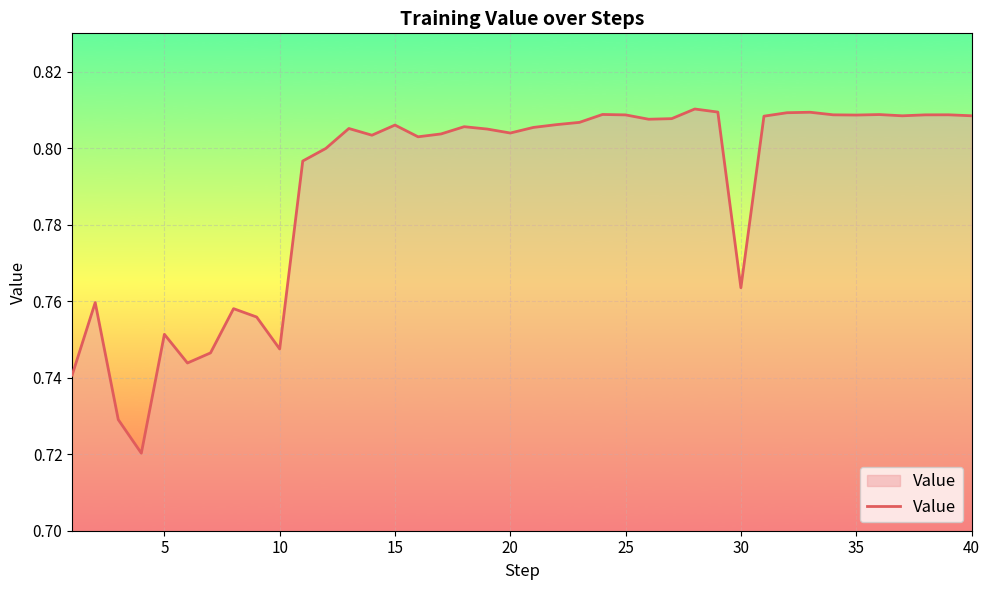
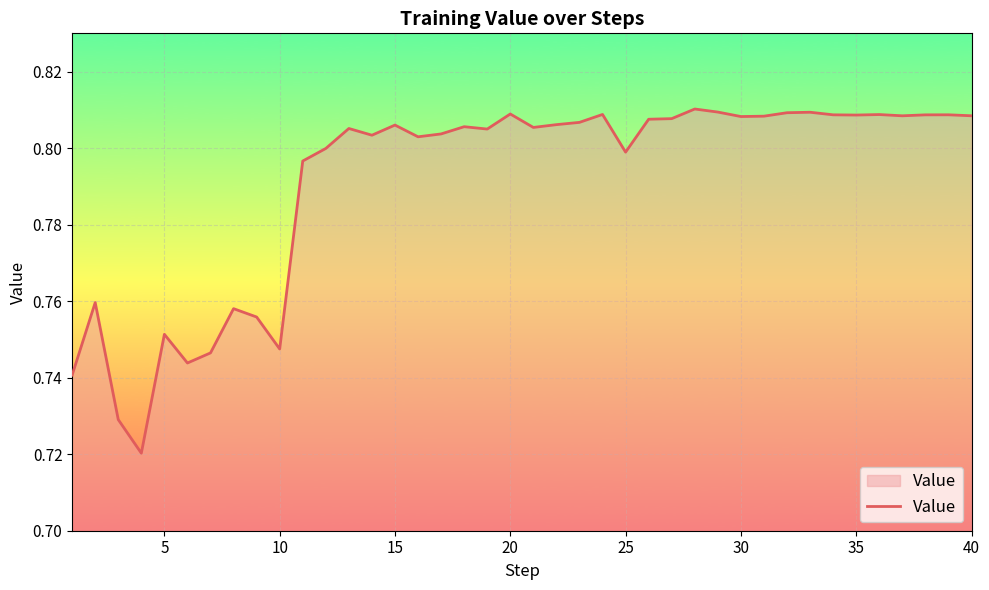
20: 0.804 -> 0.809
25: 0.809 -> 0.799
30: 0.764 -> 0.808
